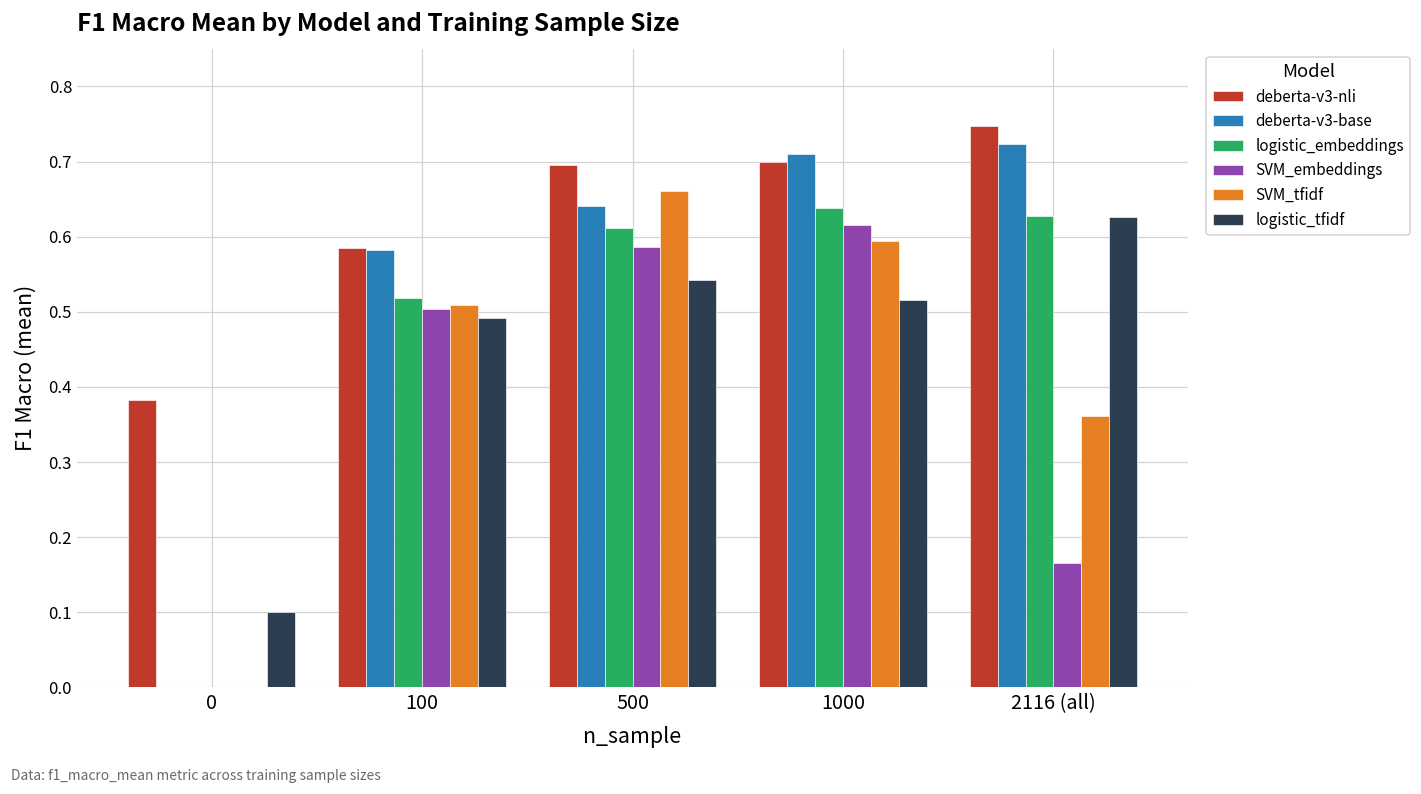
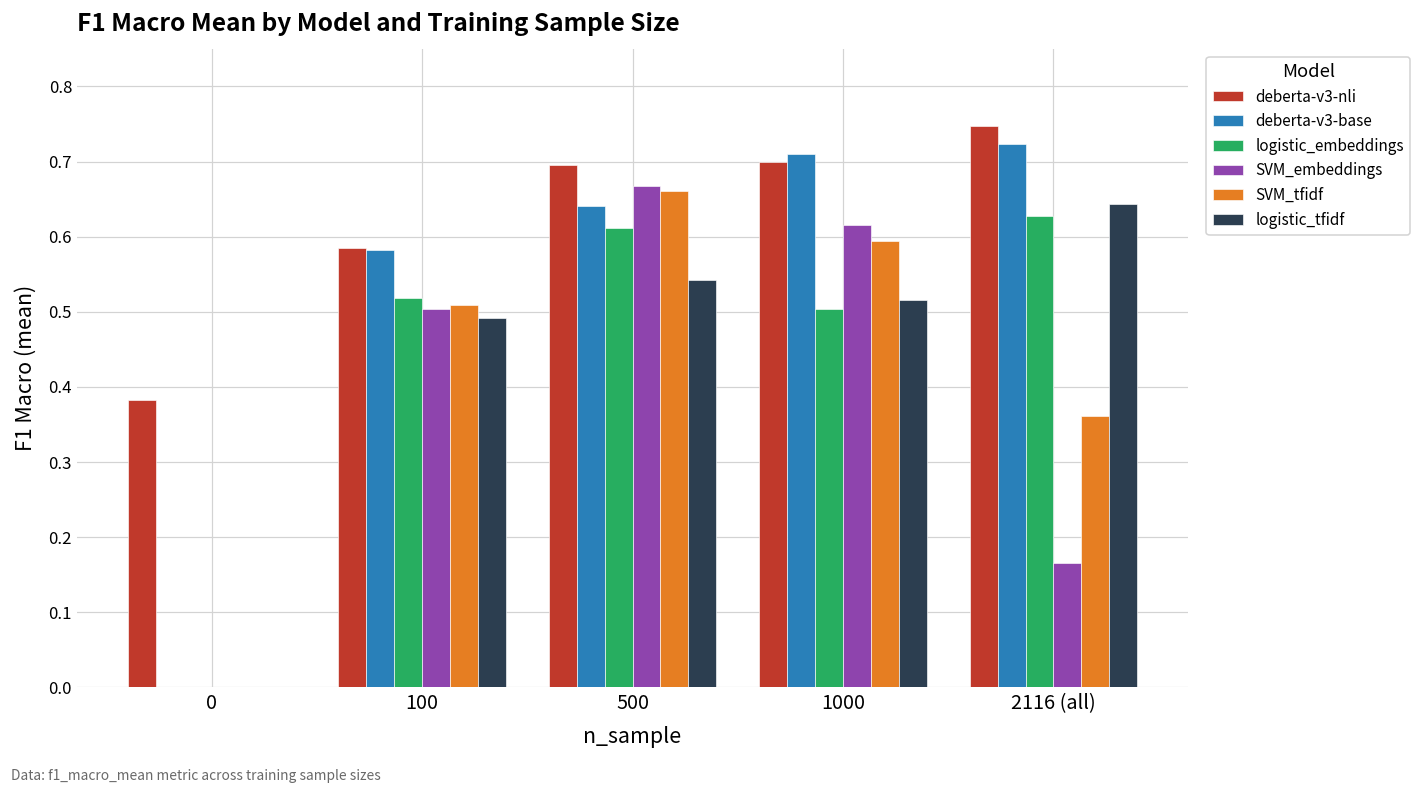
logistic_tfidf, 0: 0.1 -> 0.0
SVM_embeddings, 500: 0.59 -> 0.67
logistic_embeddings, 1000: 0.64 -> 0.50
logistic_tfidf, 2116 (all): 0.63 -> 0.64
